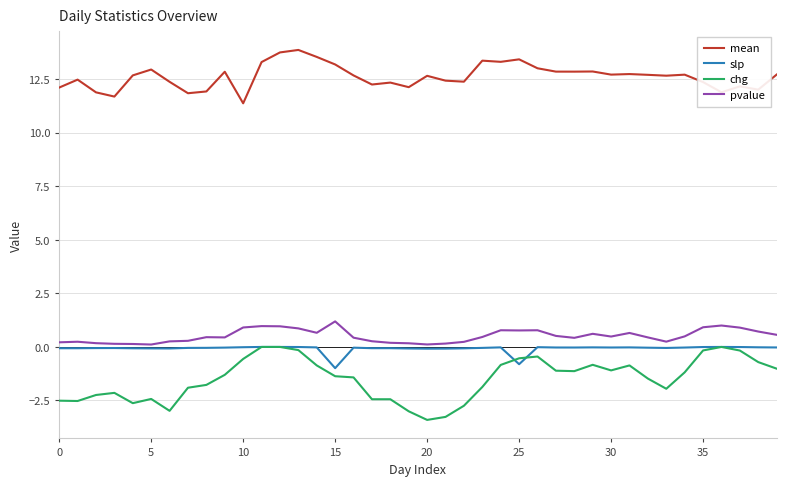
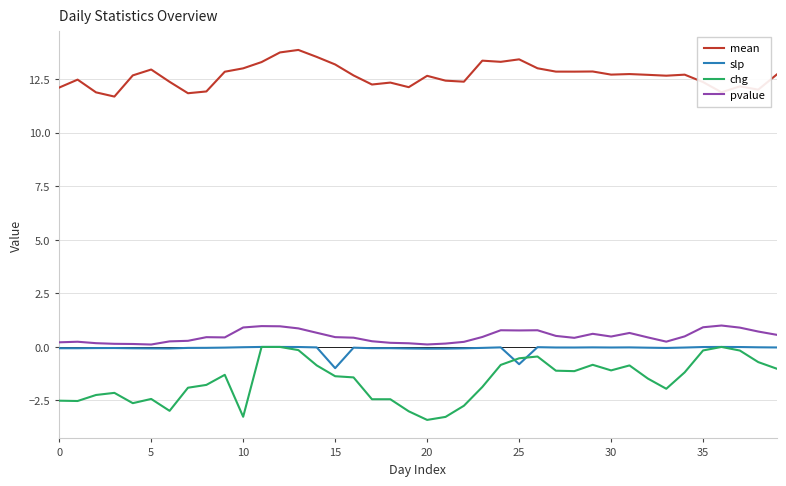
mean, 10: 11.4 -> 13.0
chg, 10: -0.6 -> -3.3
pvalue, 15: 1.2 -> 0.5
